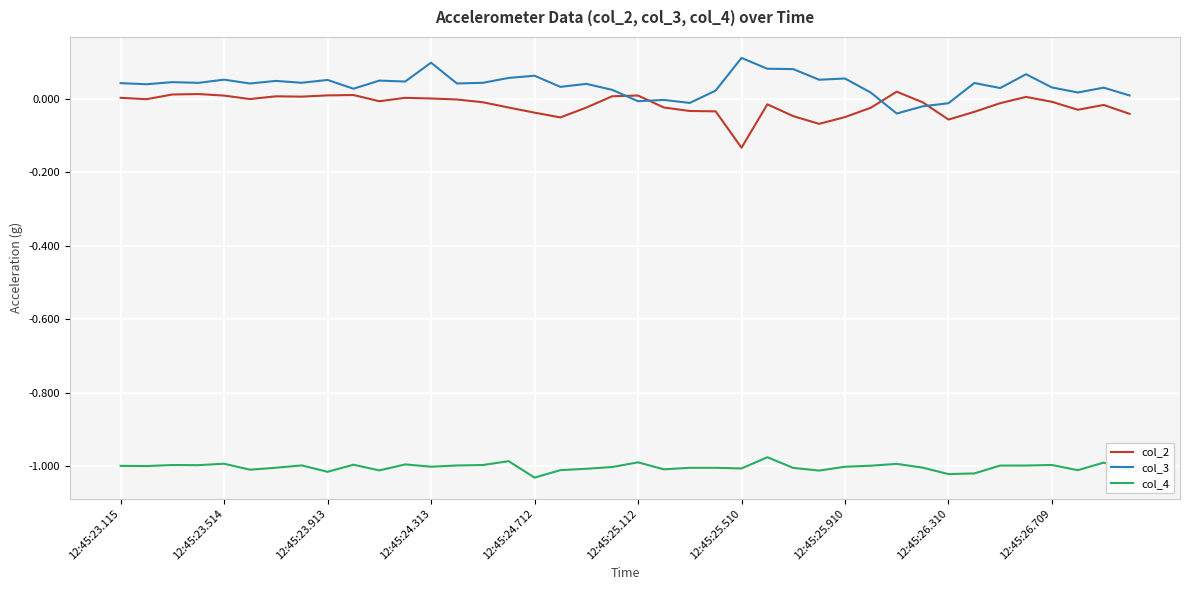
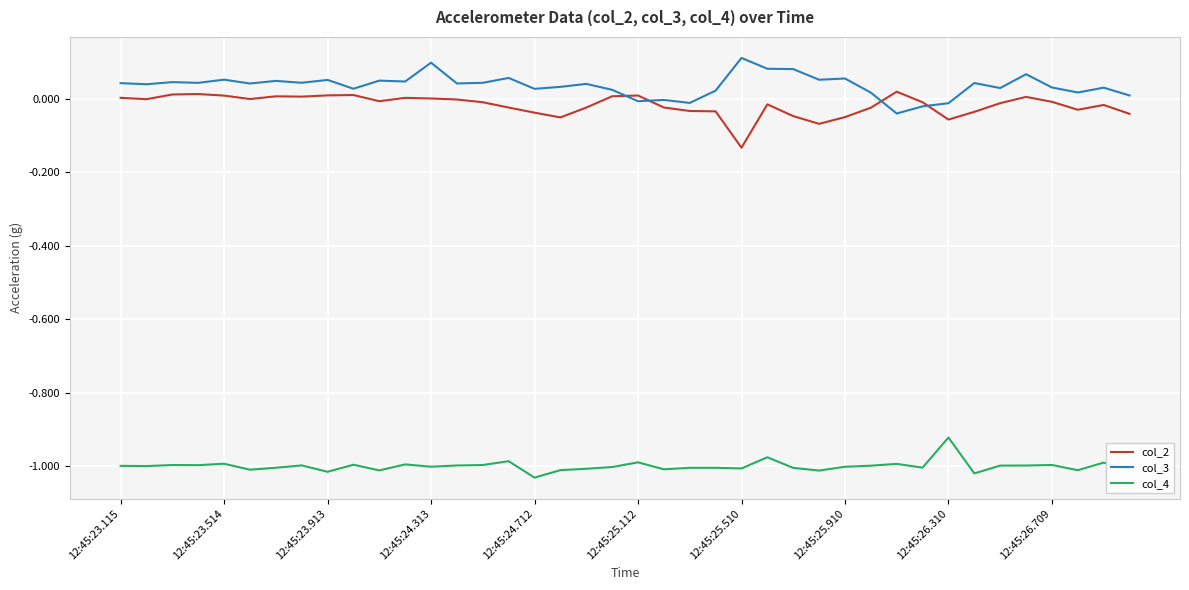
col_3, 12:45:24.712: 0.06 -> 0.03
col_4, 12:45:26.310: -1.02 -> -0.92
